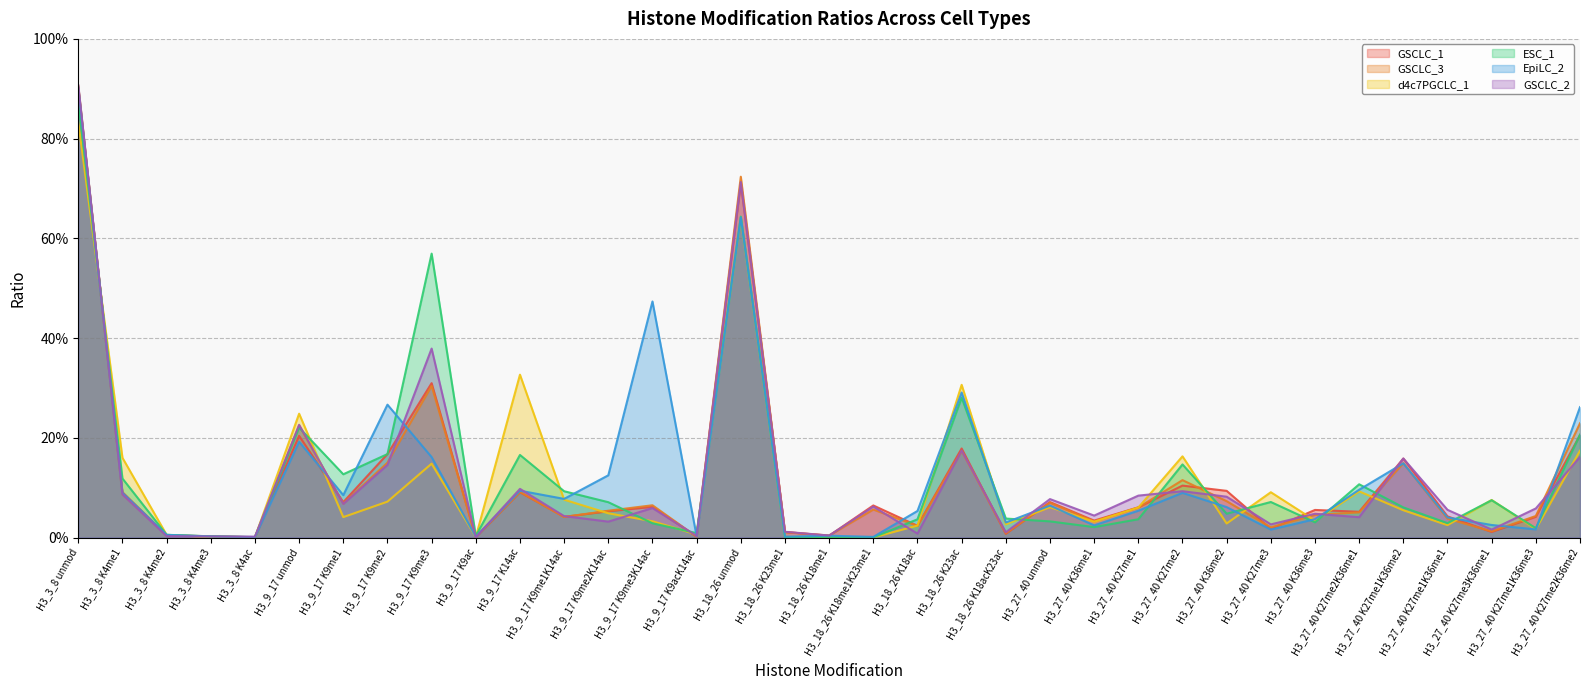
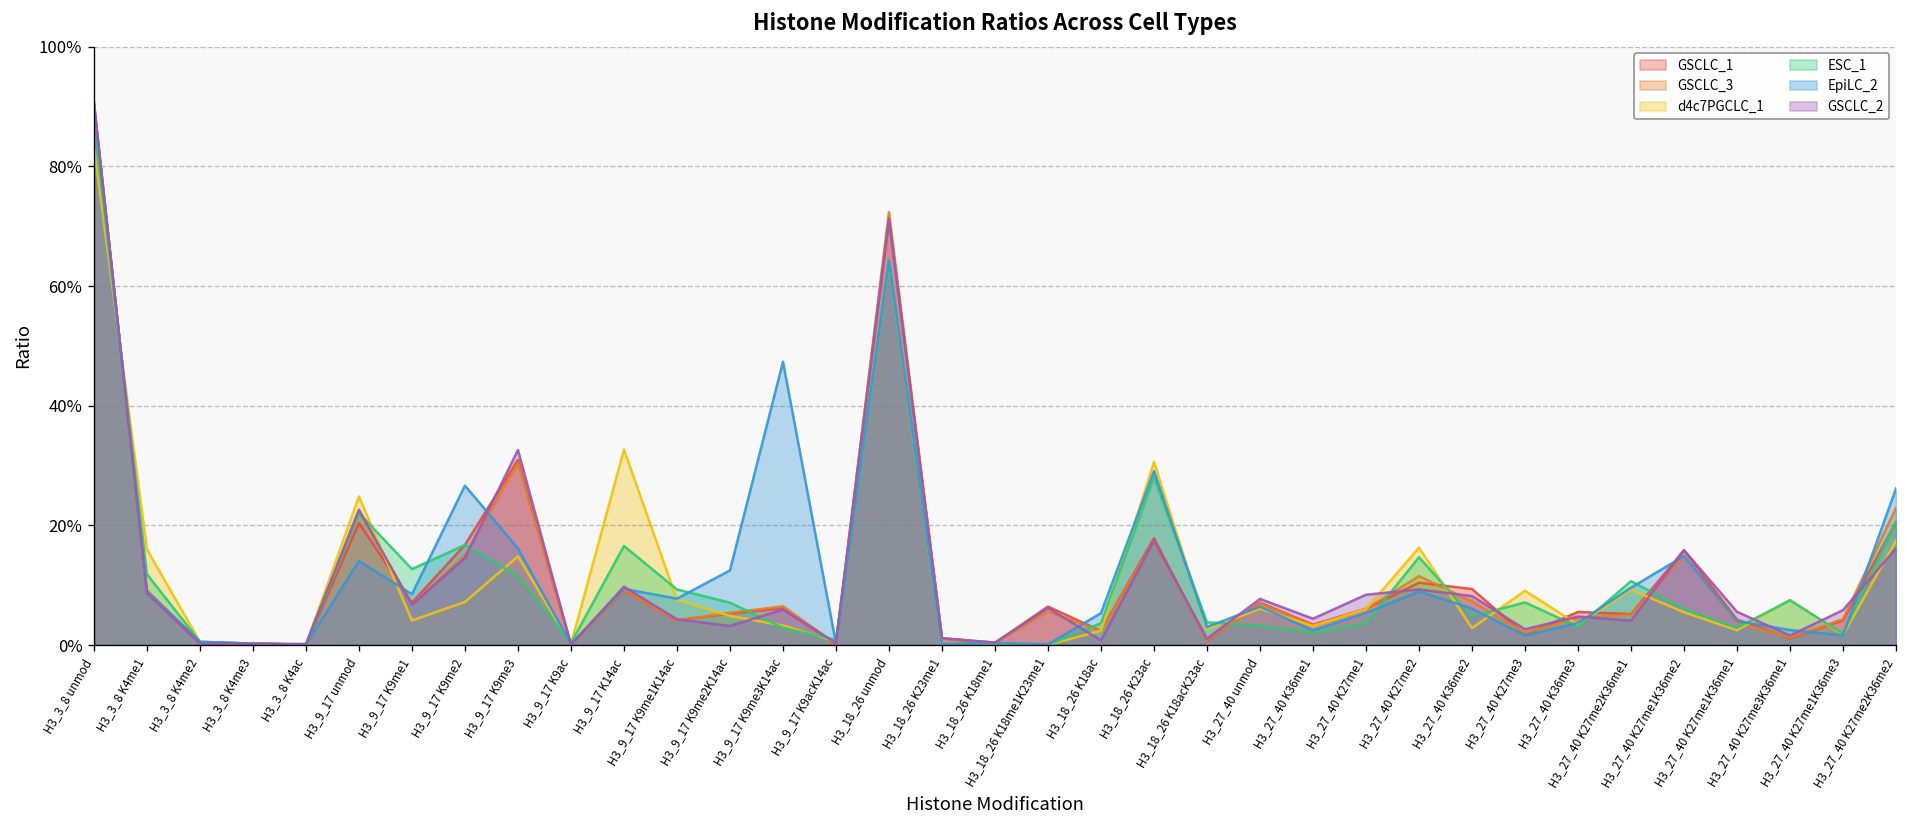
EpiLC_2, H3_9_17 unmod: 19% -> 14%
ESC_1, H3_9_17 K9me3: 57% -> 12%
GSCLC_2, H3_9_17 K9me3: 38% -> 33%
